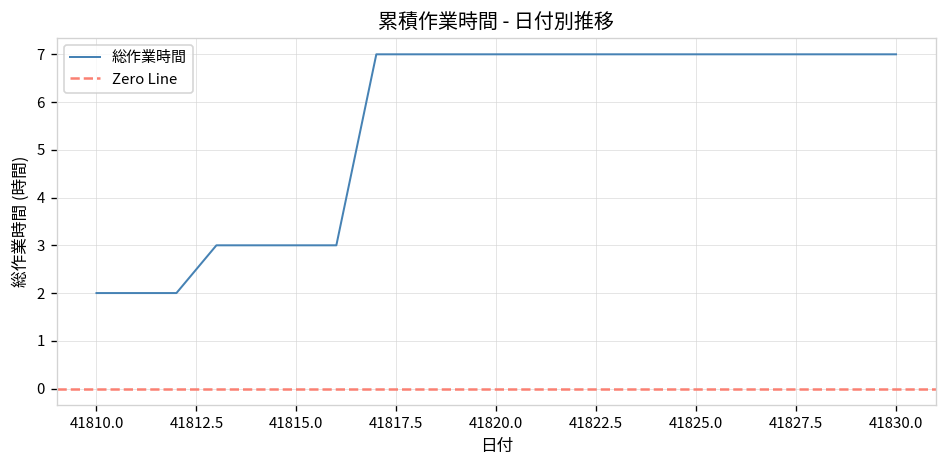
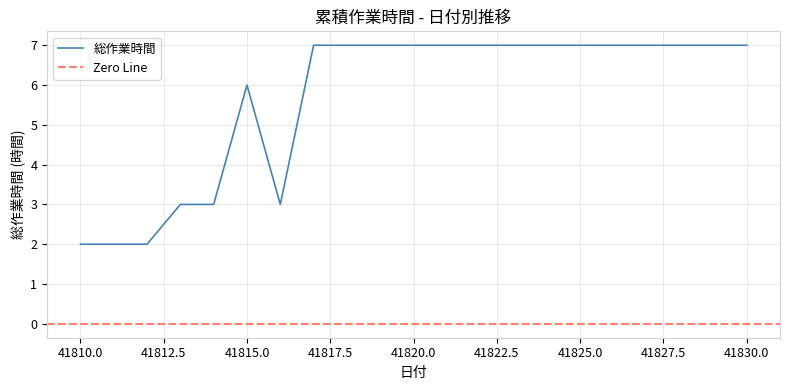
41815.0: 3 -> 6
